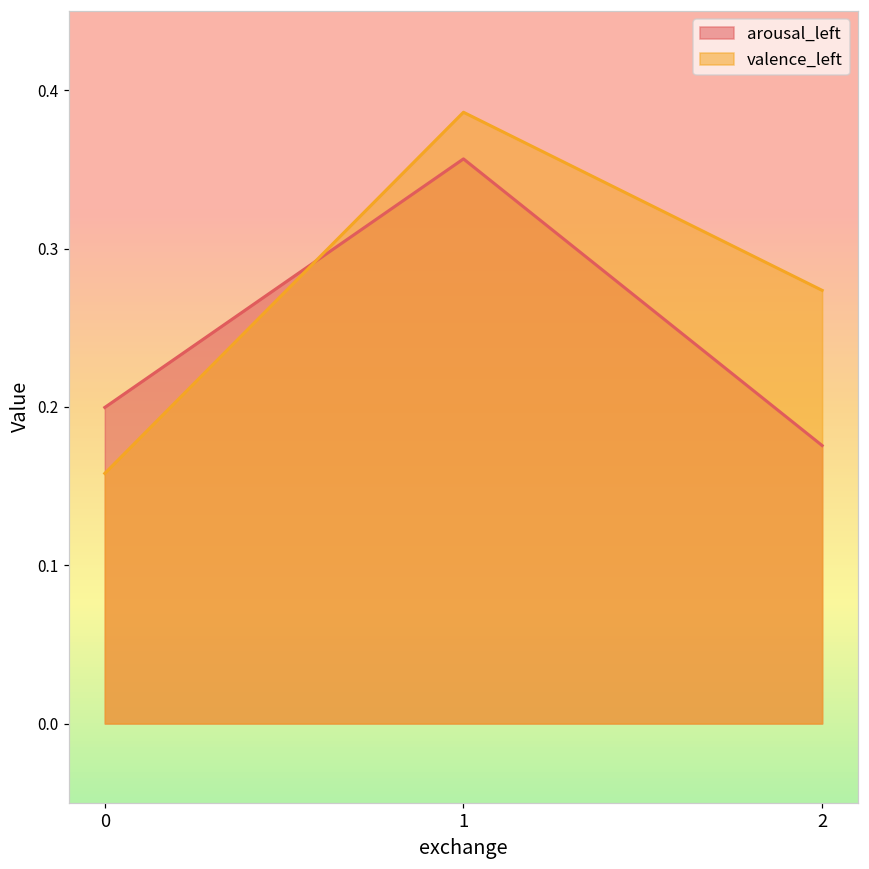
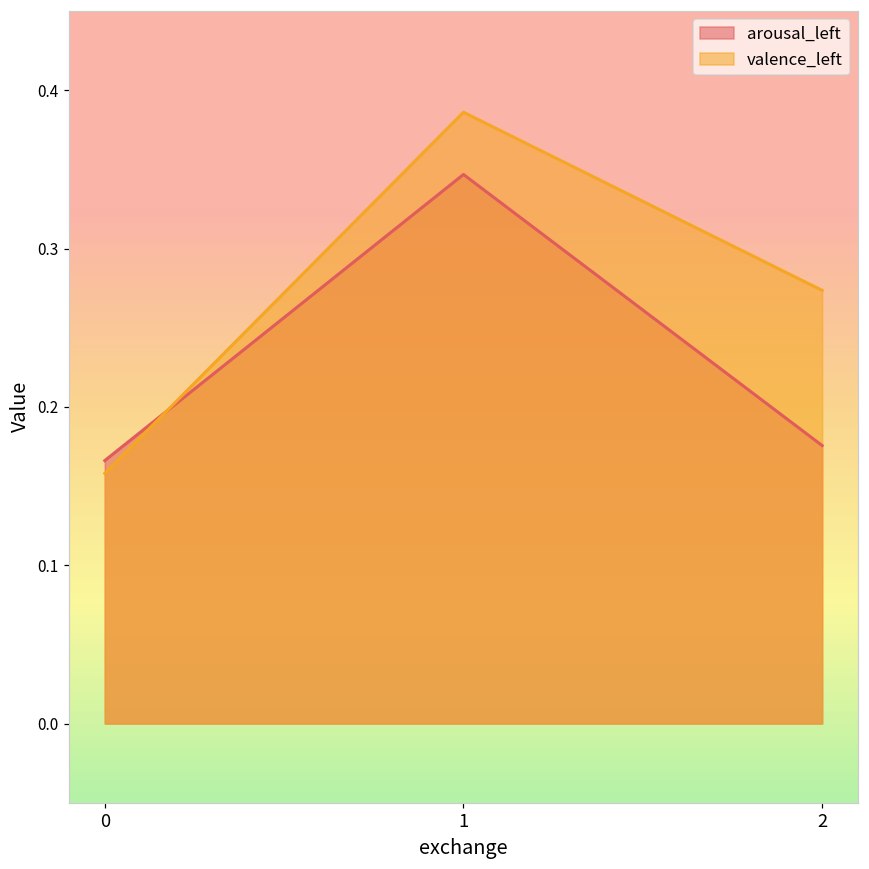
arousal_left, 0: 0.200 -> 0.166
arousal_left, 1: 0.357 -> 0.347
